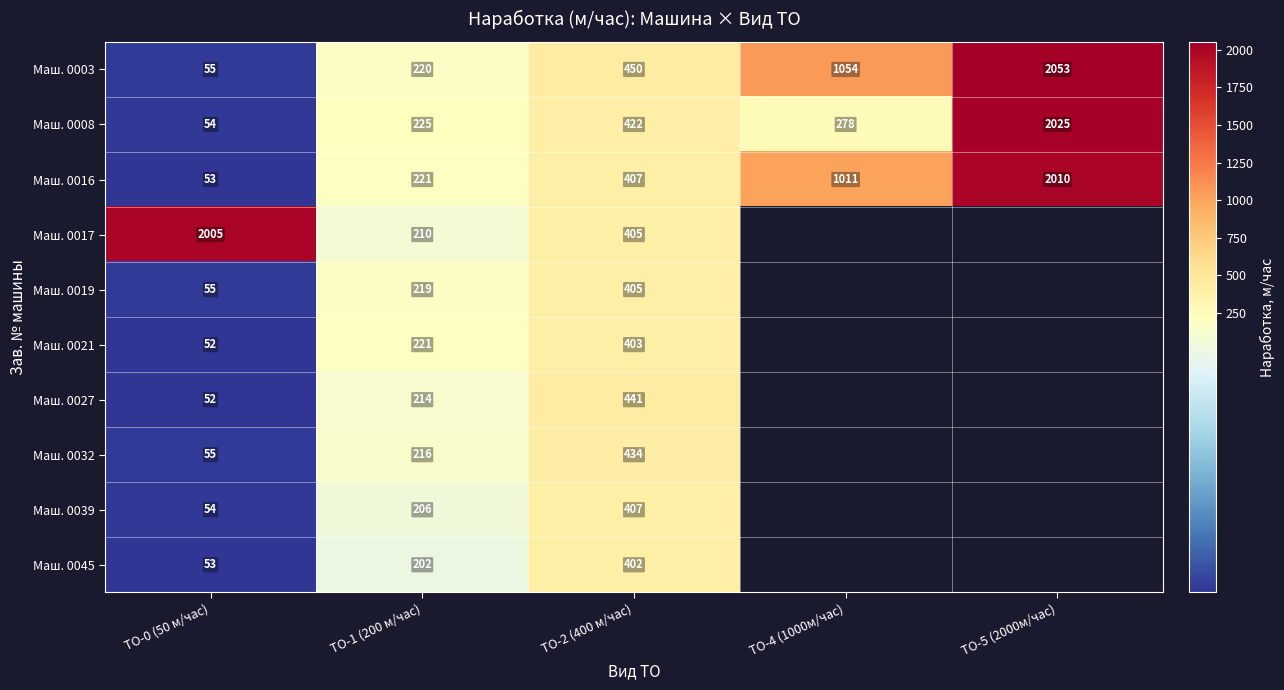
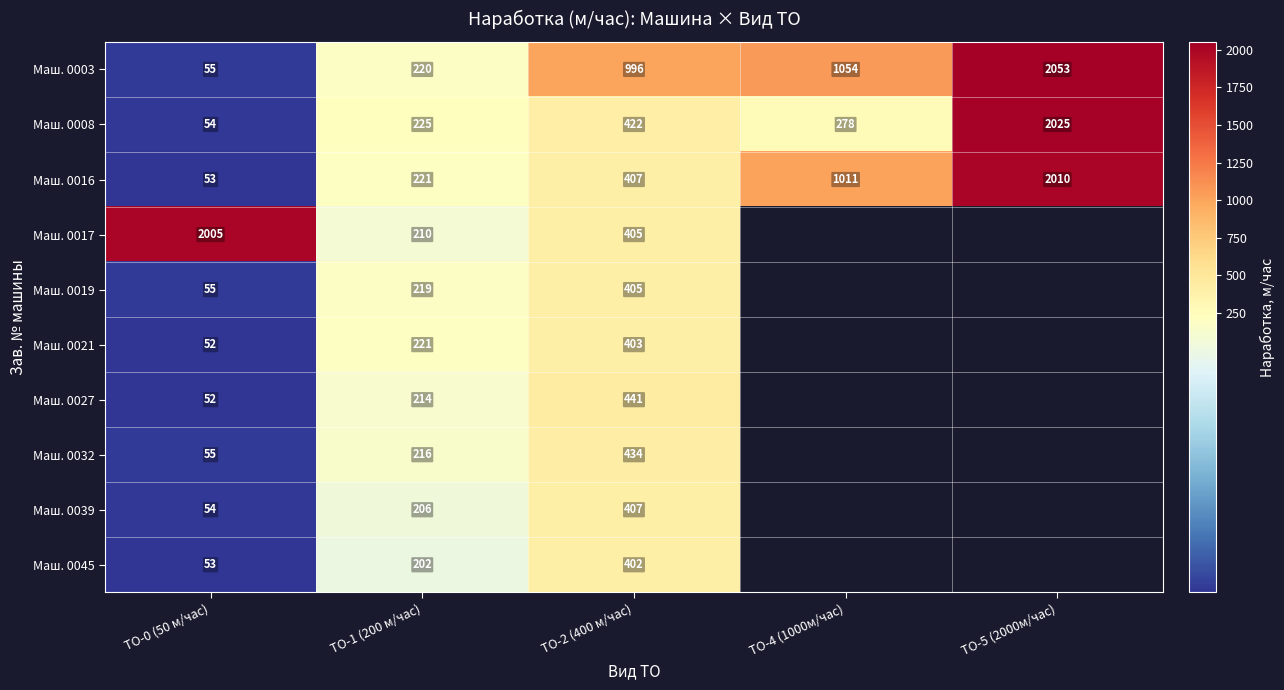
Маш. 0003, ТО-2 (400 м/час): 450 -> 996
